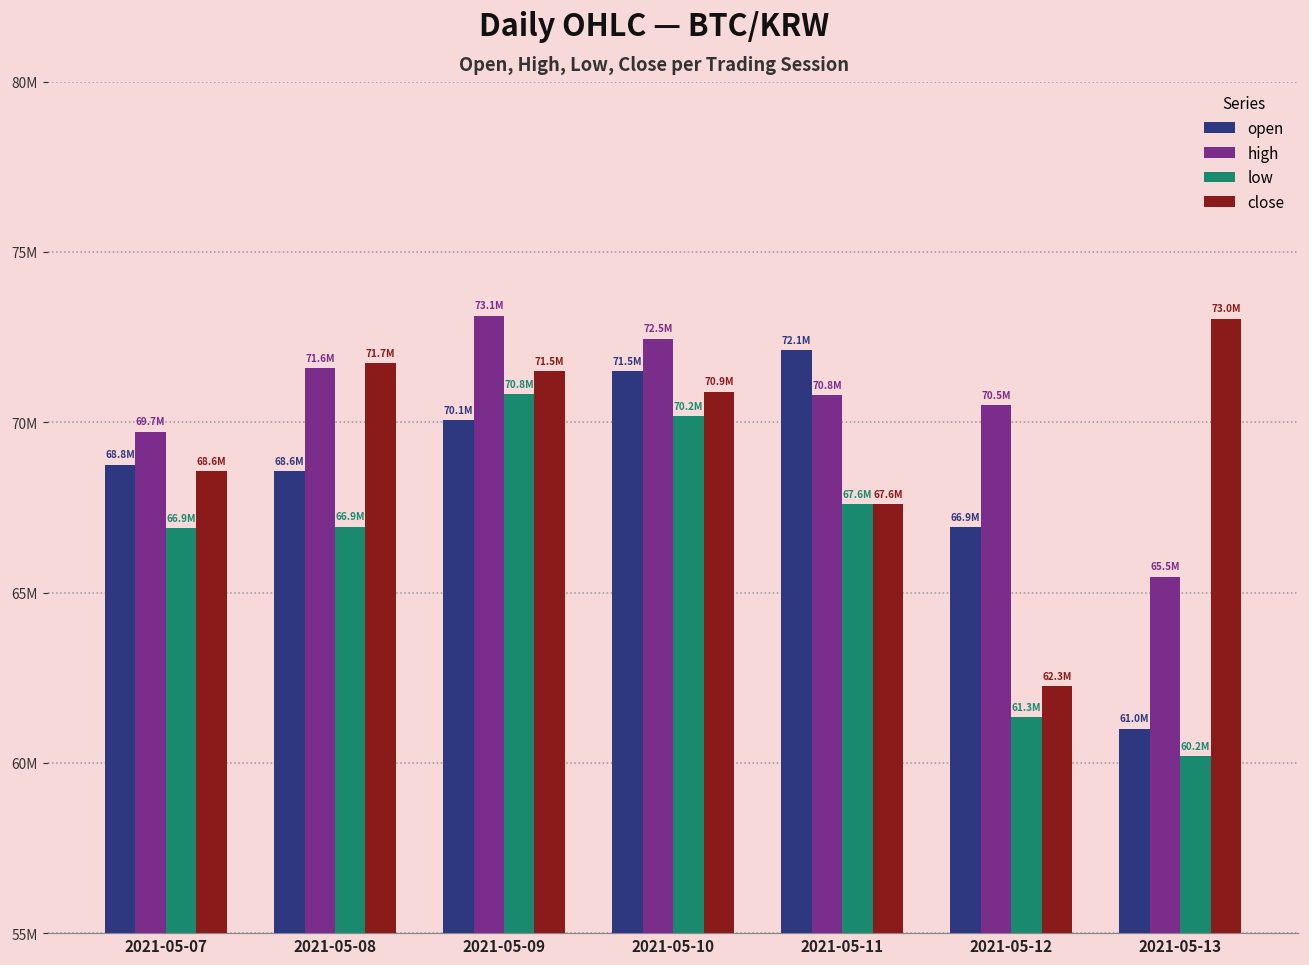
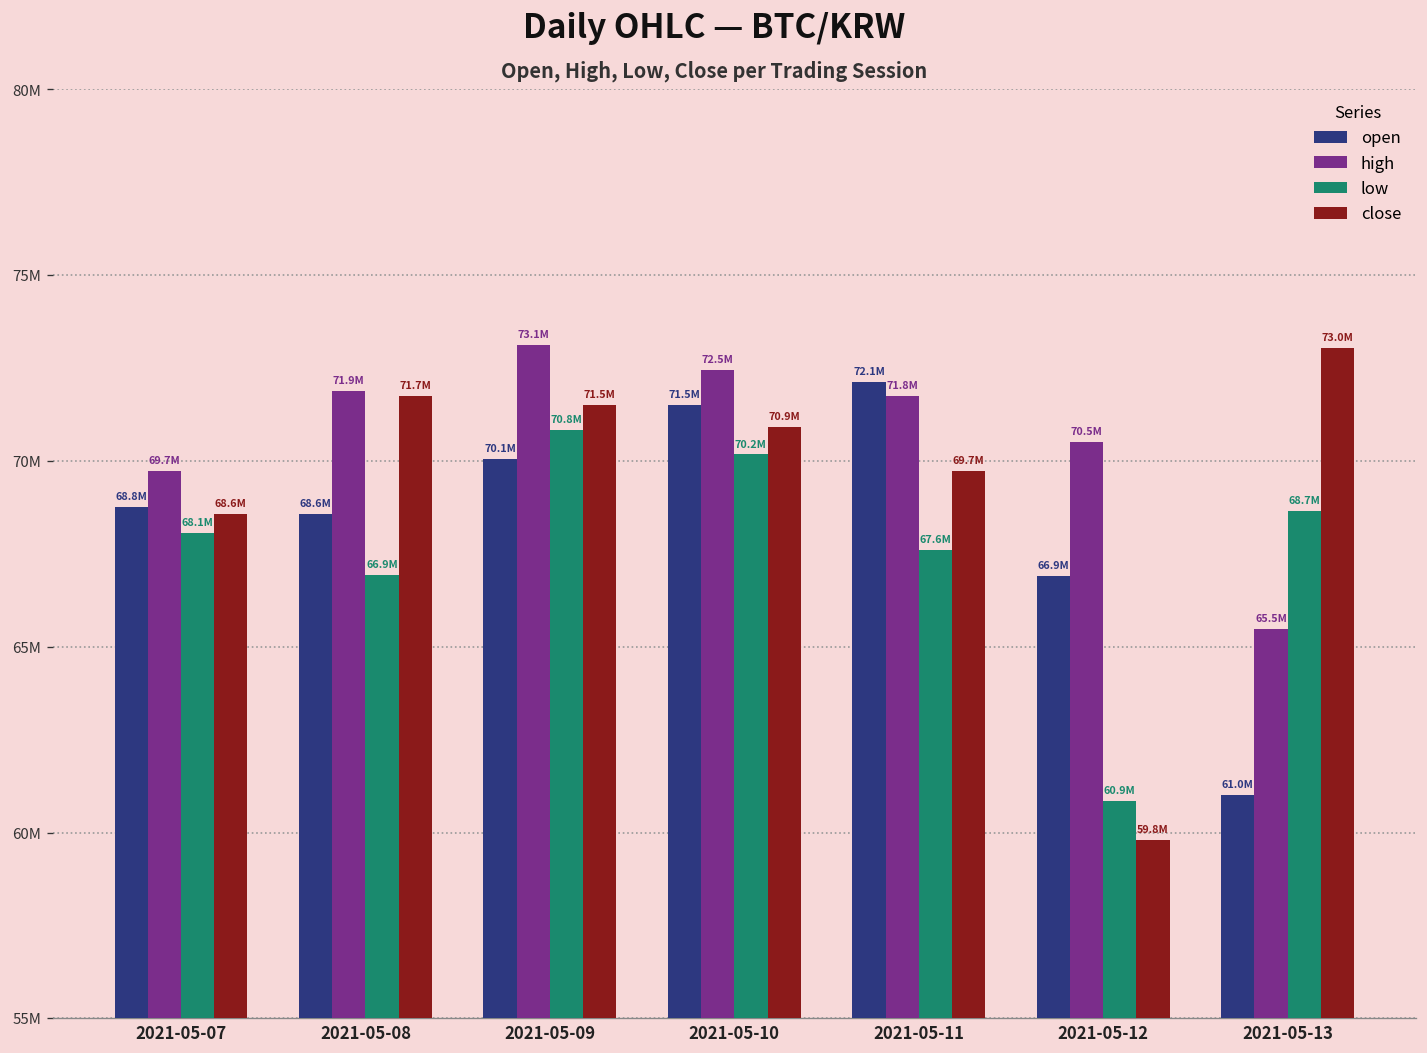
low, 2021-05-07: 66.9M -> 68.1M
high, 2021-05-08: 71.6M -> 71.9M
high, 2021-05-11: 70.8M -> 71.8M
close, 2021-05-11: 67.6M -> 69.7M
low, 2021-05-12: 61.3M -> 60.9M
close, 2021-05-12: 62.3M -> 59.8M
low, 2021-05-13: 60.2M -> 68.7M
